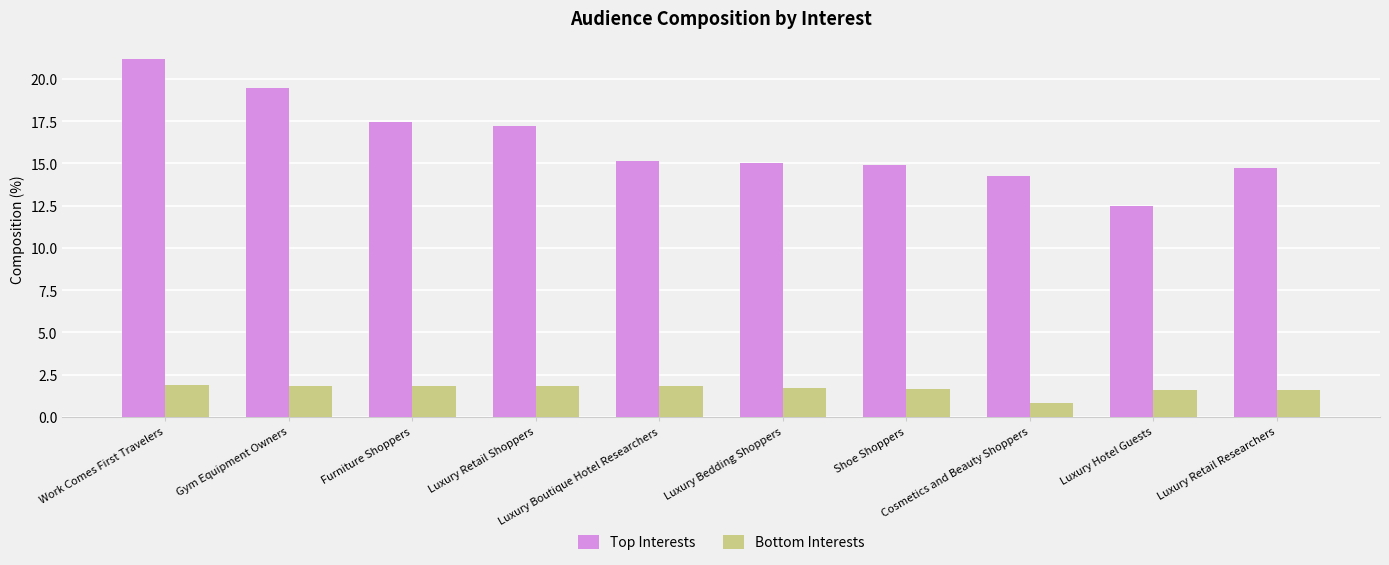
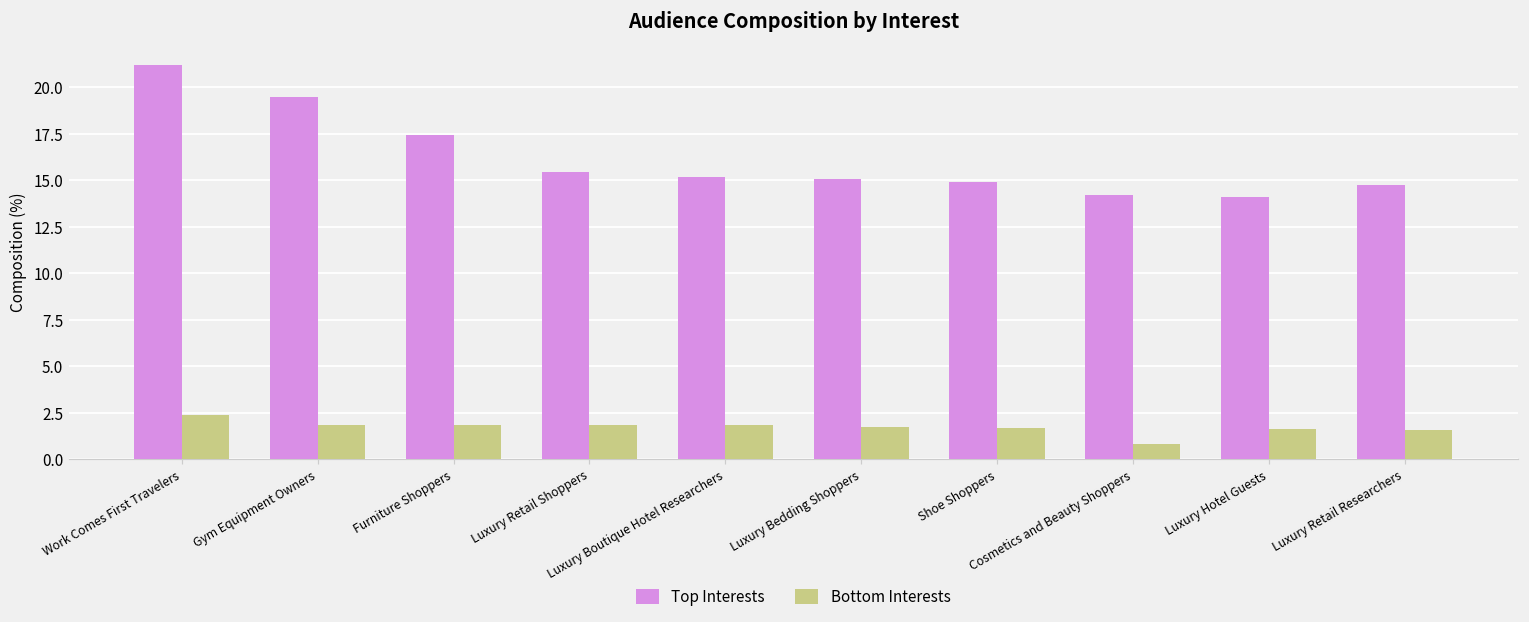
Bottom Interests, Work Comes First Travelers: 1.9 -> 2.4
Top Interests, Luxury Retail Shoppers: 17.2 -> 15.5
Top Interests, Luxury Hotel Guests: 12.5 -> 14.1
